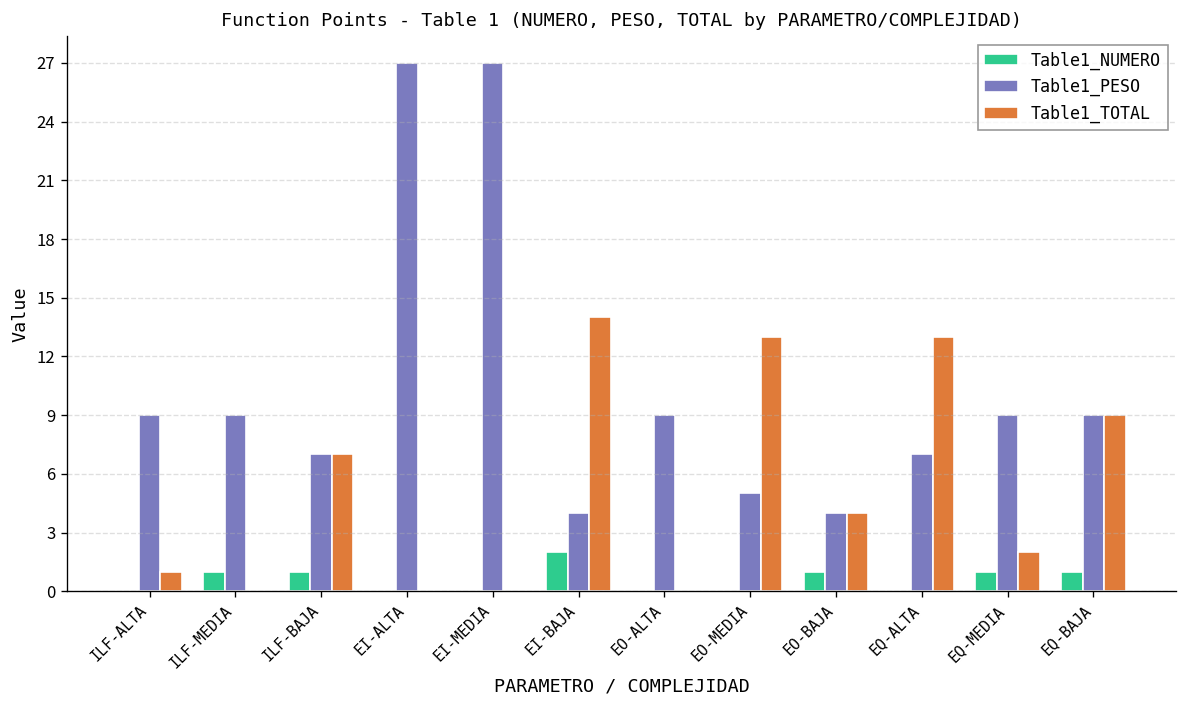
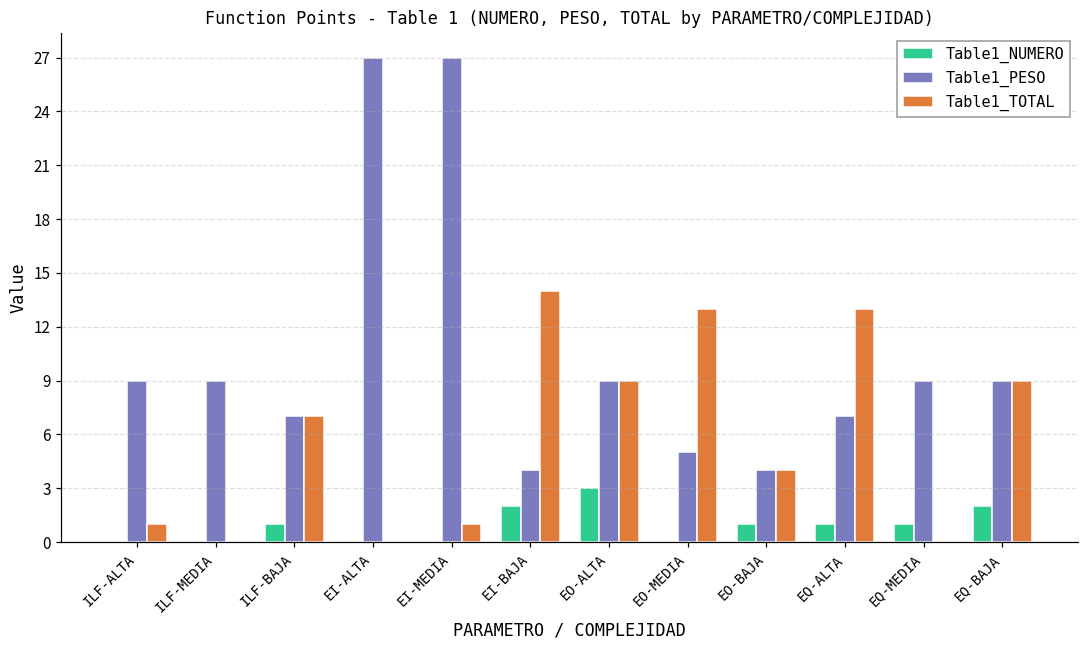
Table1_NUMERO, ILF-MEDIA: 1 -> 0
Table1_TOTAL, EI-MEDIA: 0 -> 1
Table1_NUMERO, EO-ALTA: 0 -> 3
Table1_TOTAL, EO-ALTA: 0 -> 9
Table1_NUMERO, EQ-ALTA: 0 -> 1
Table1_TOTAL, EQ-MEDIA: 2 -> 0
Table1_NUMERO, EQ-BAJA: 1 -> 2
